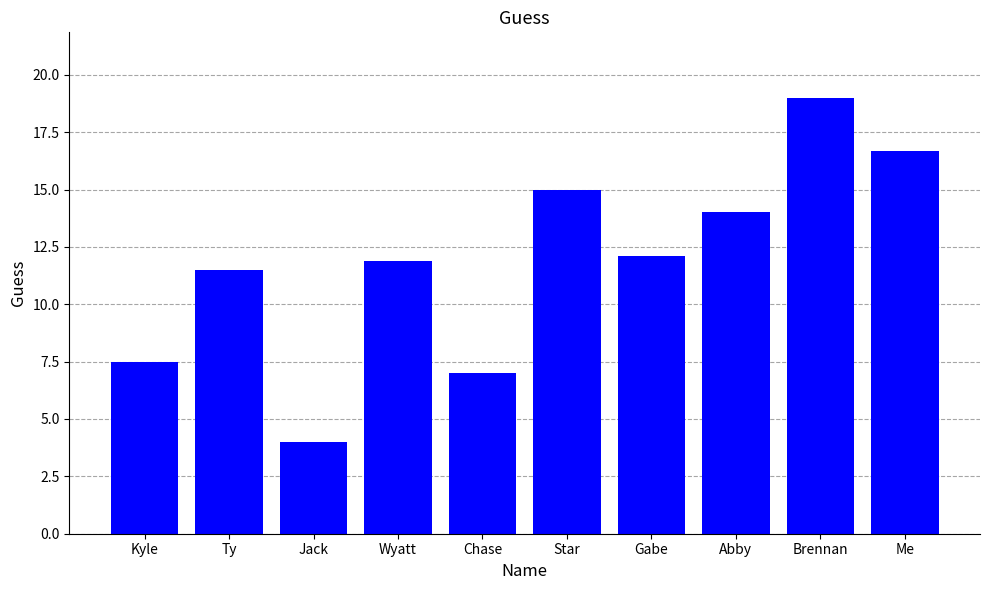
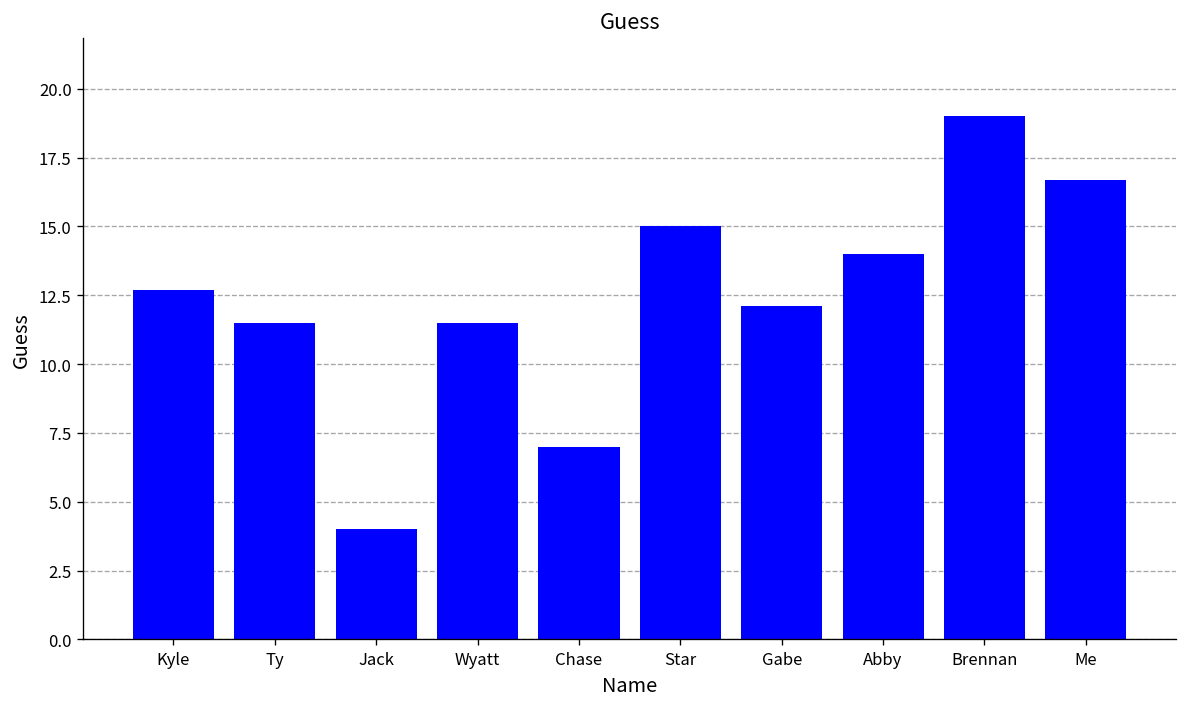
Kyle: 7.5 -> 12.7
Wyatt: 11.9 -> 11.5
